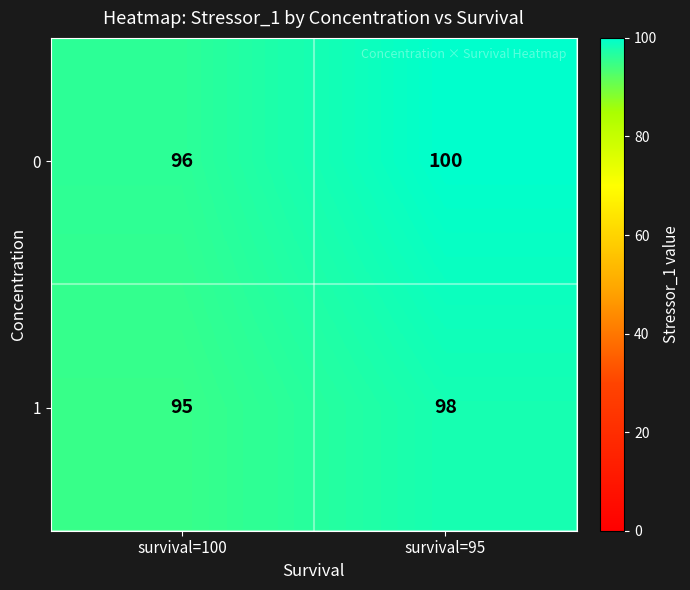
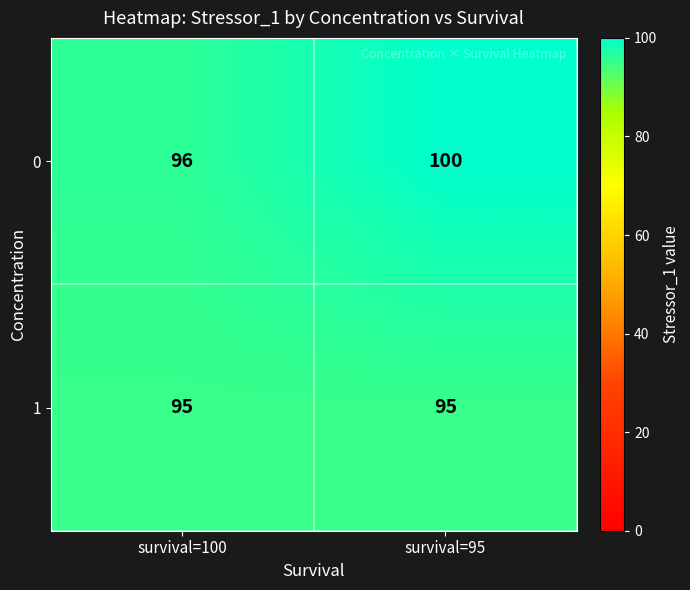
1, survival=95: 98 -> 95
